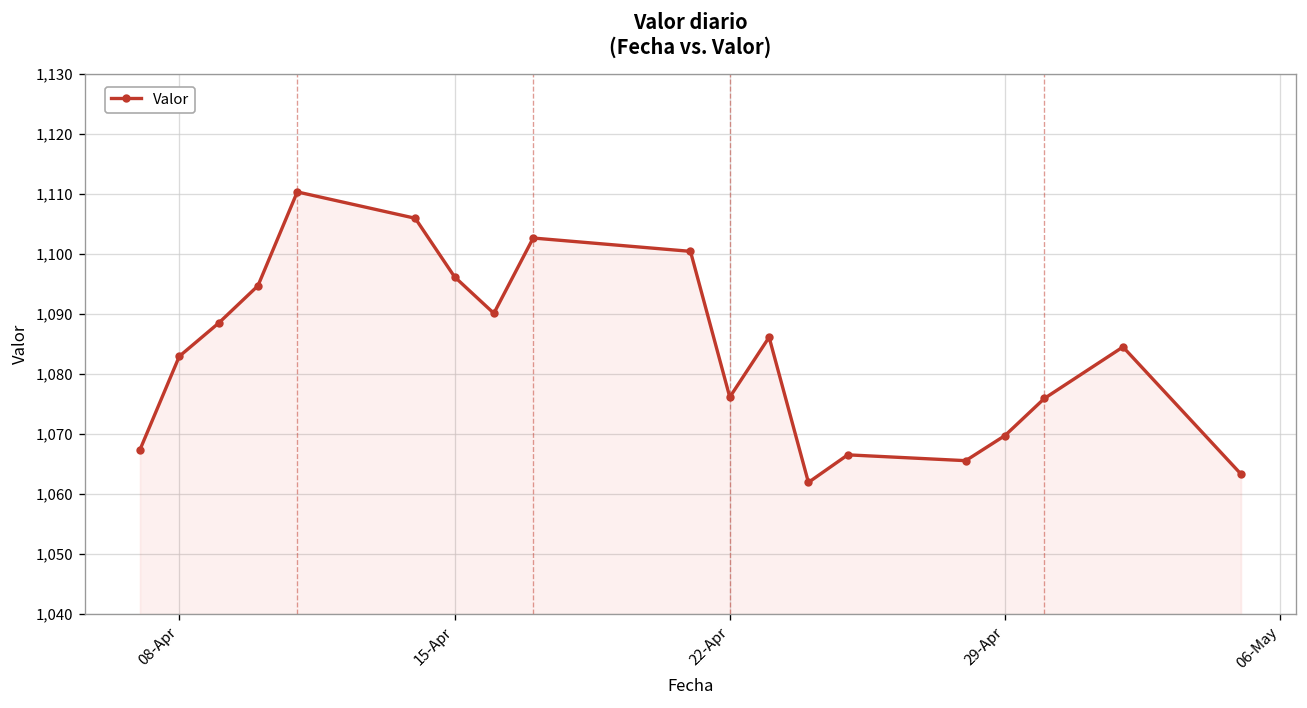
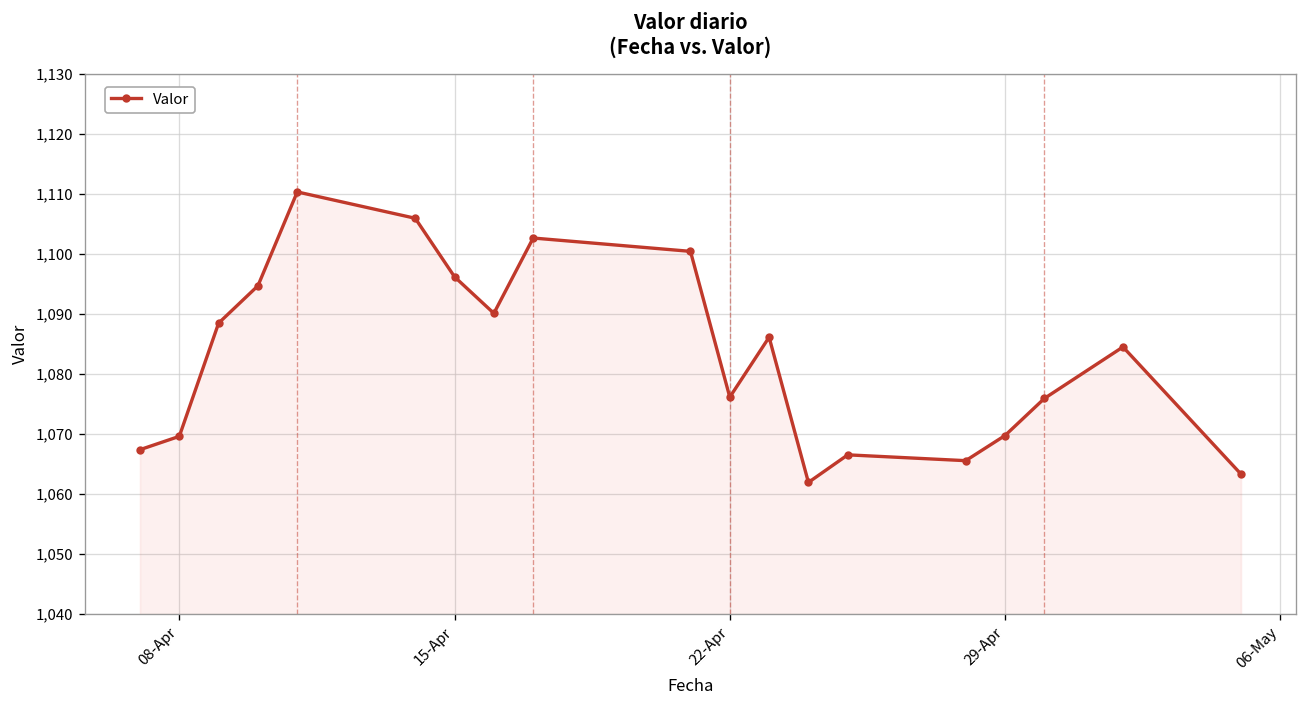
08-Apr: 1,083 -> 1,070
